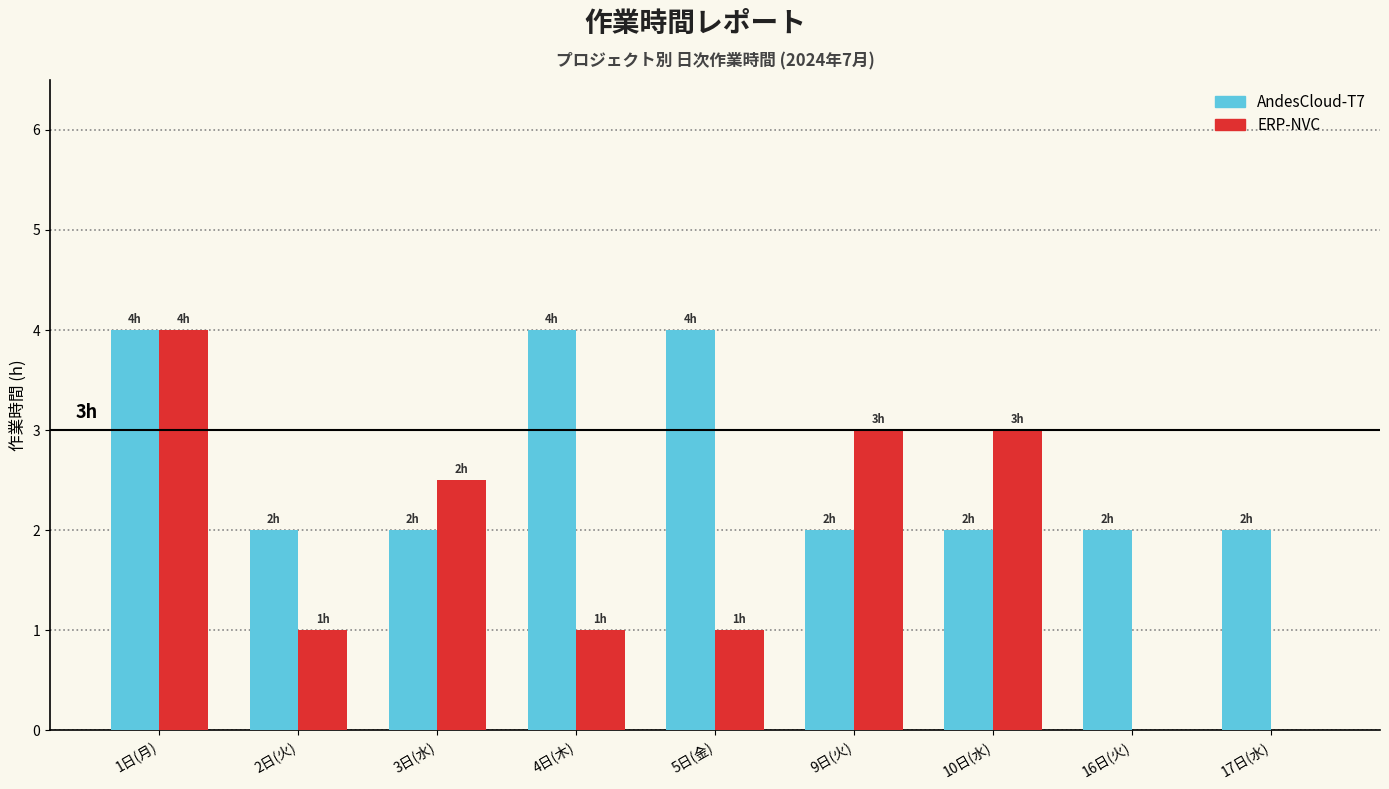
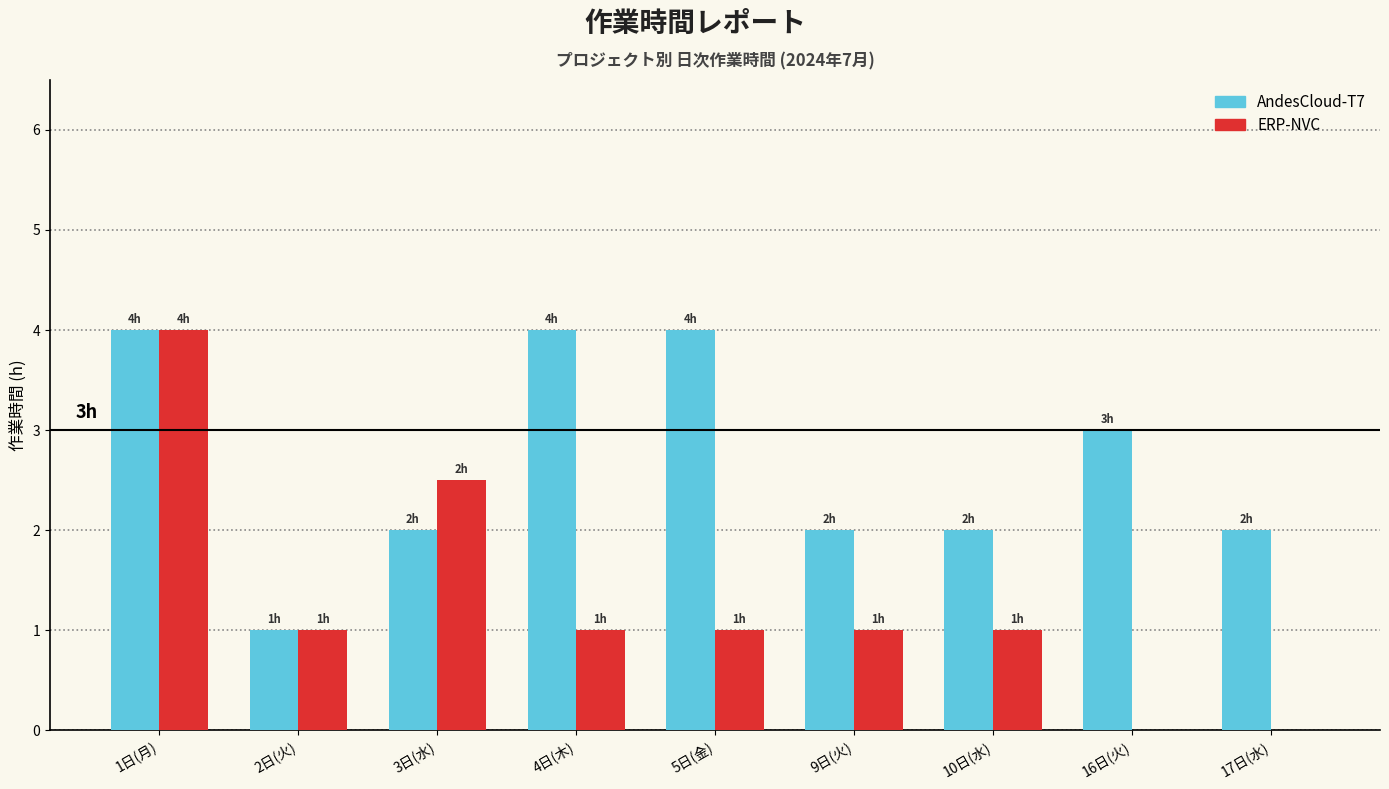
AndesCloud-T7, 2日(火): 2h -> 1h
ERP-NVC, 9日(火): 3h -> 1h
ERP-NVC, 10日(水): 3h -> 1h
AndesCloud-T7, 16日(火): 2h -> 3h
